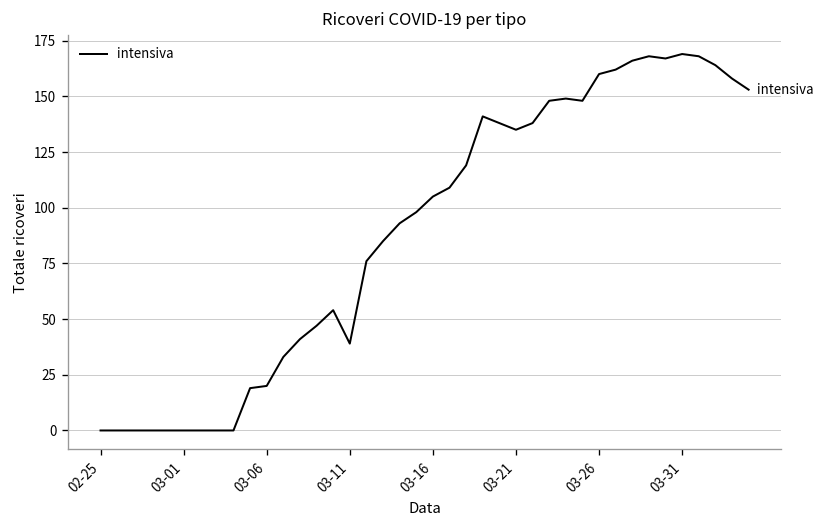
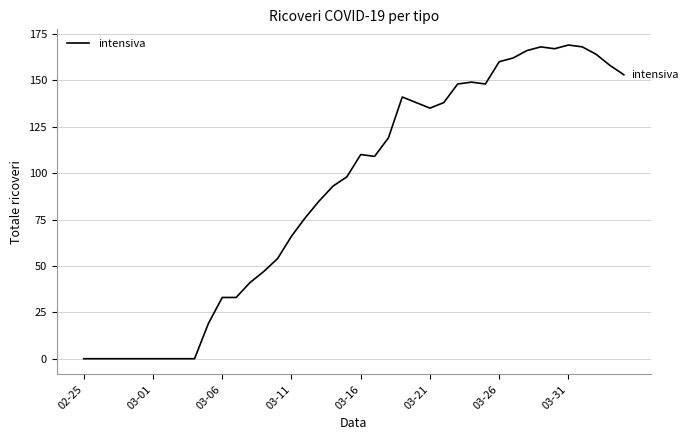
03-06: 20 -> 33
03-11: 39 -> 66
03-16: 105 -> 110
